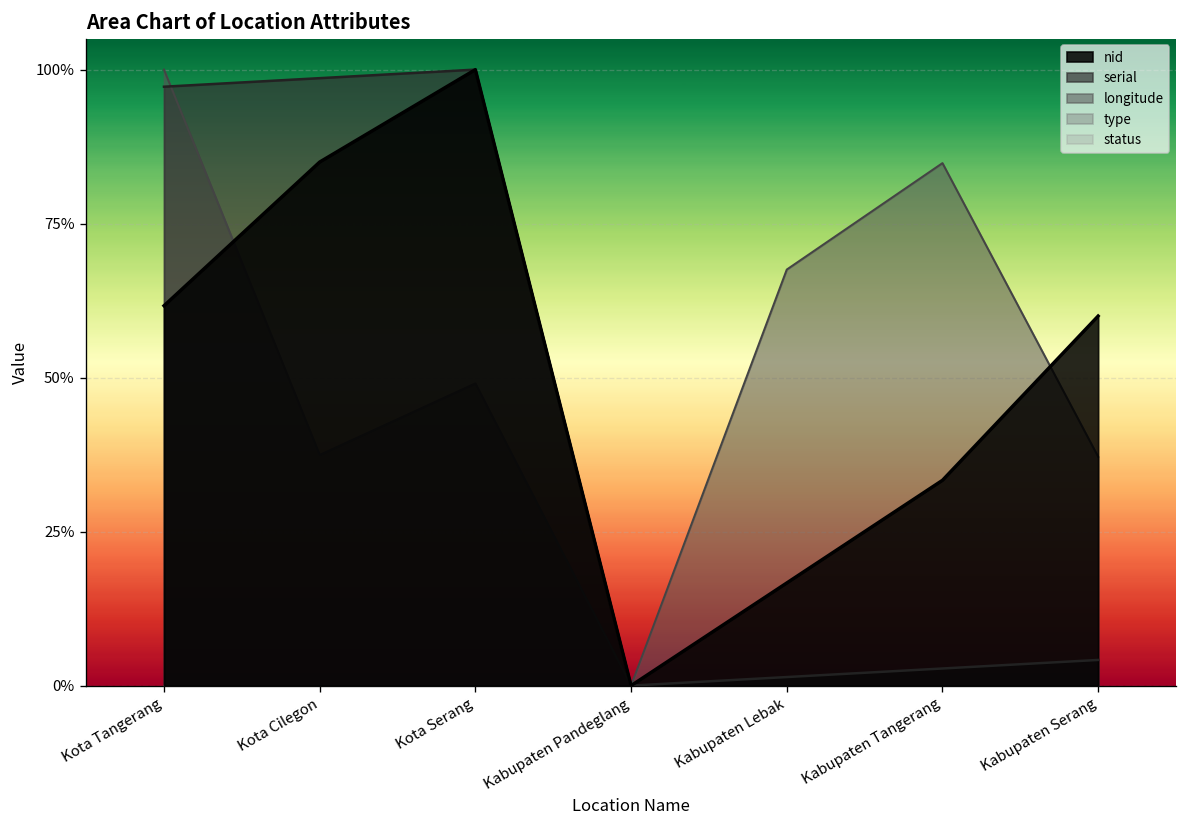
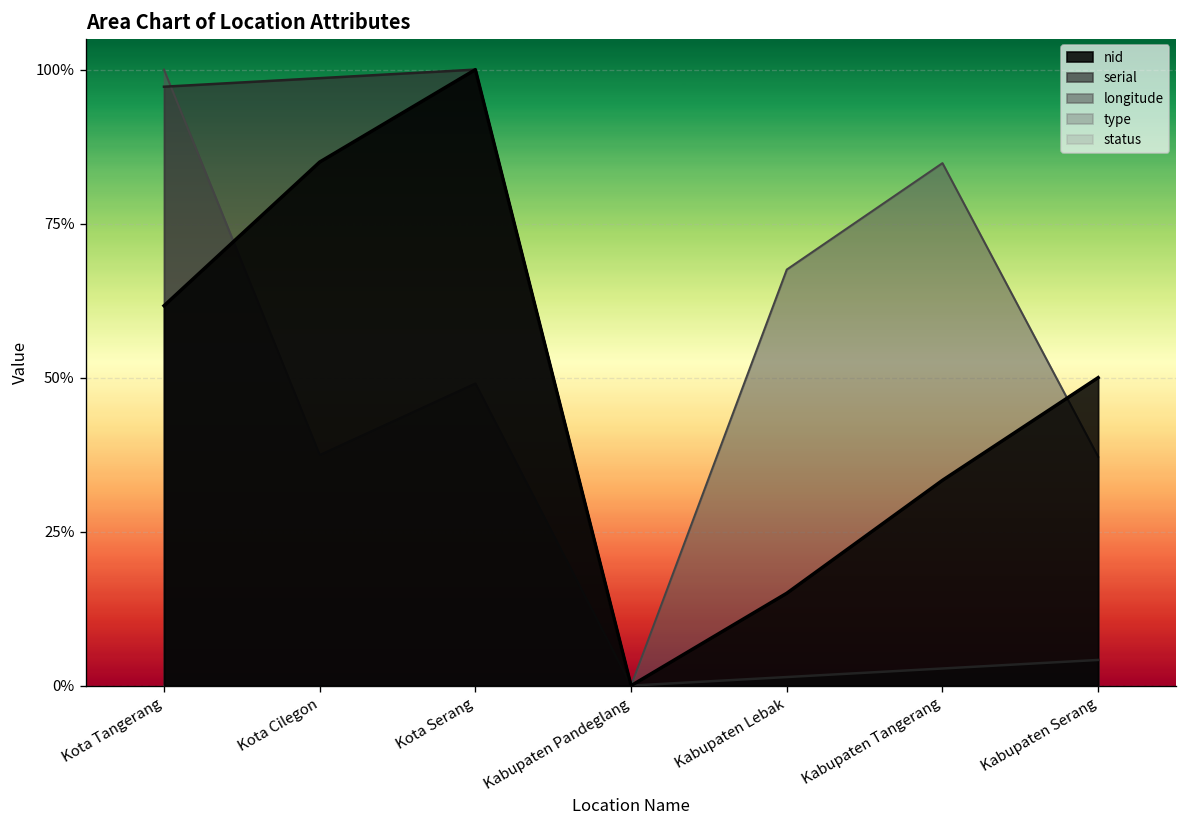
nid, Kabupaten Lebak: 17% -> 15%
nid, Kabupaten Serang: 60% -> 50%
